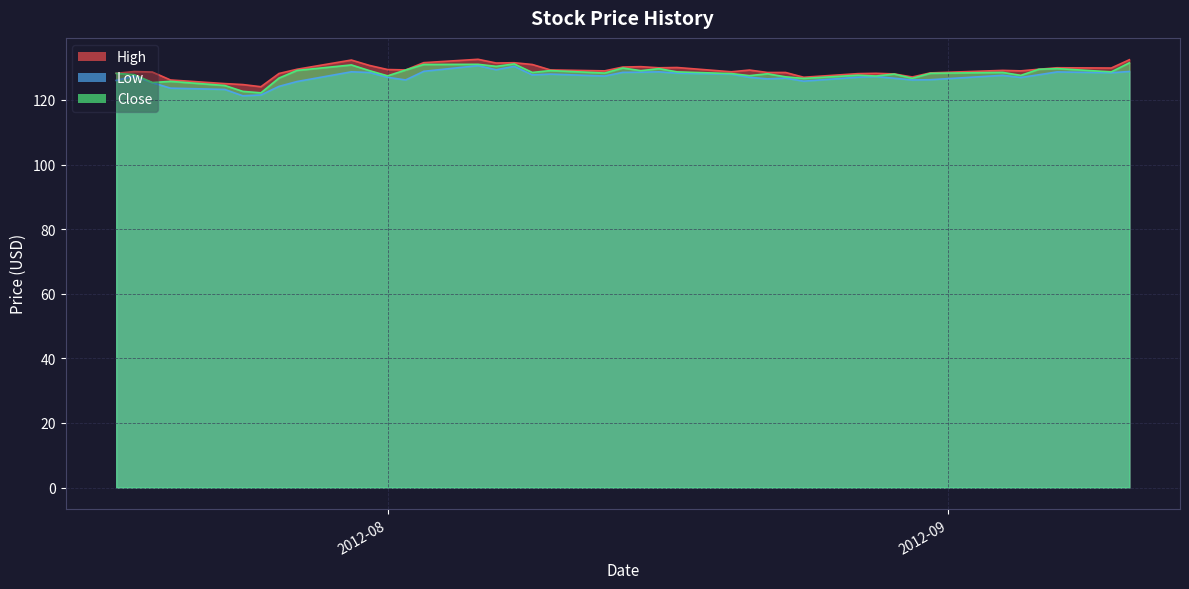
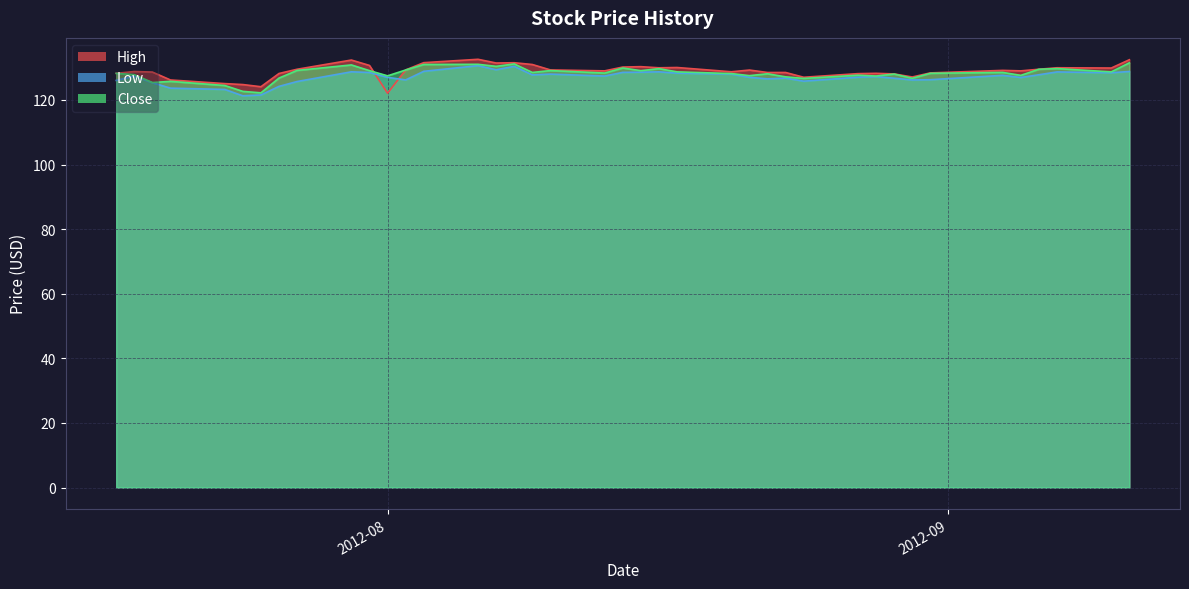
High, 2012-08: 129 -> 122
